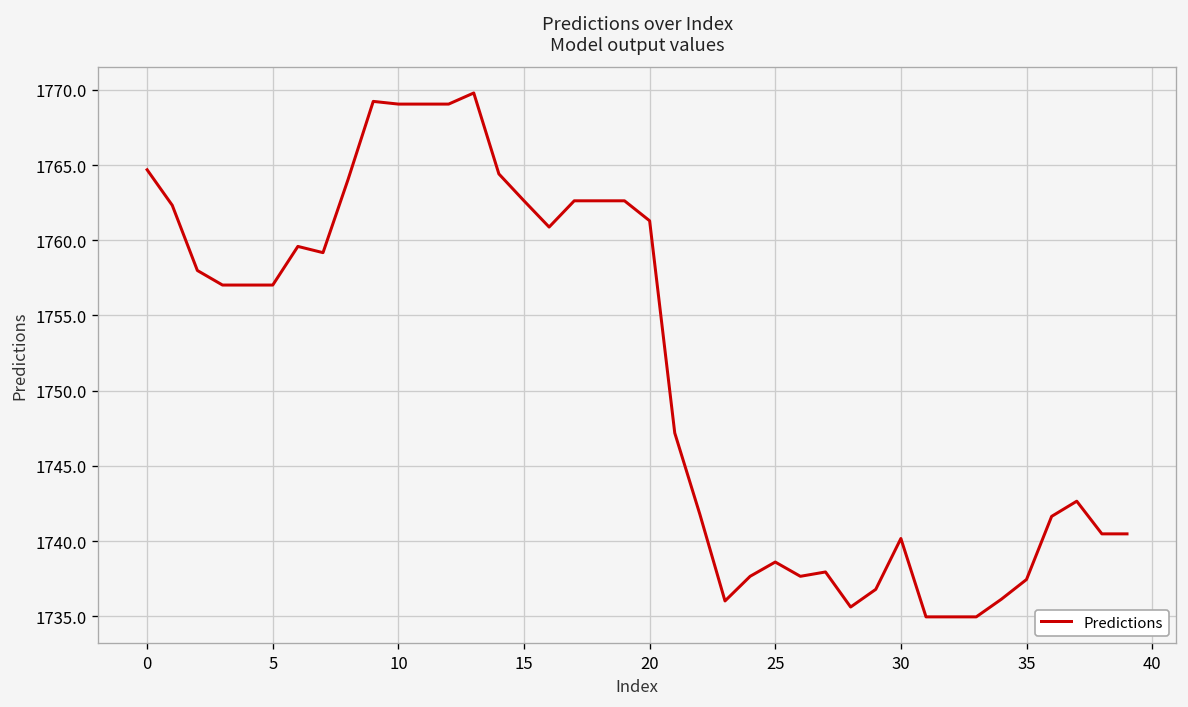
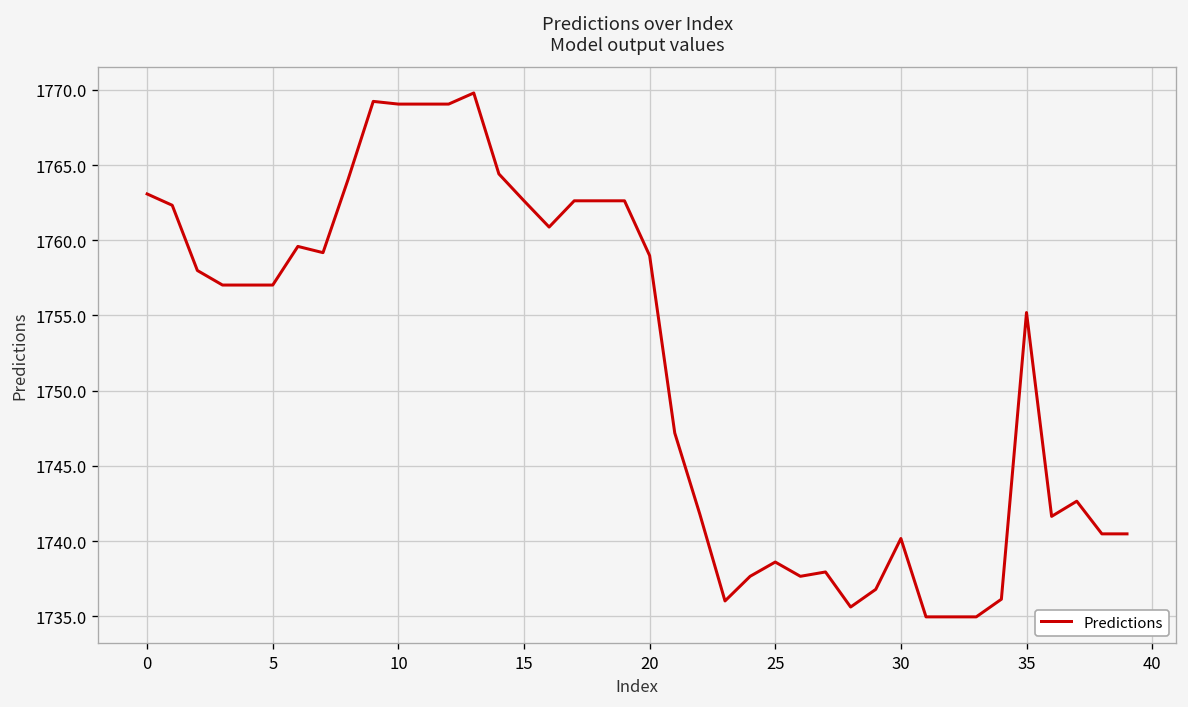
0: 1764.7 -> 1763.1
20: 1761.3 -> 1759.0
35: 1737.5 -> 1755.2
